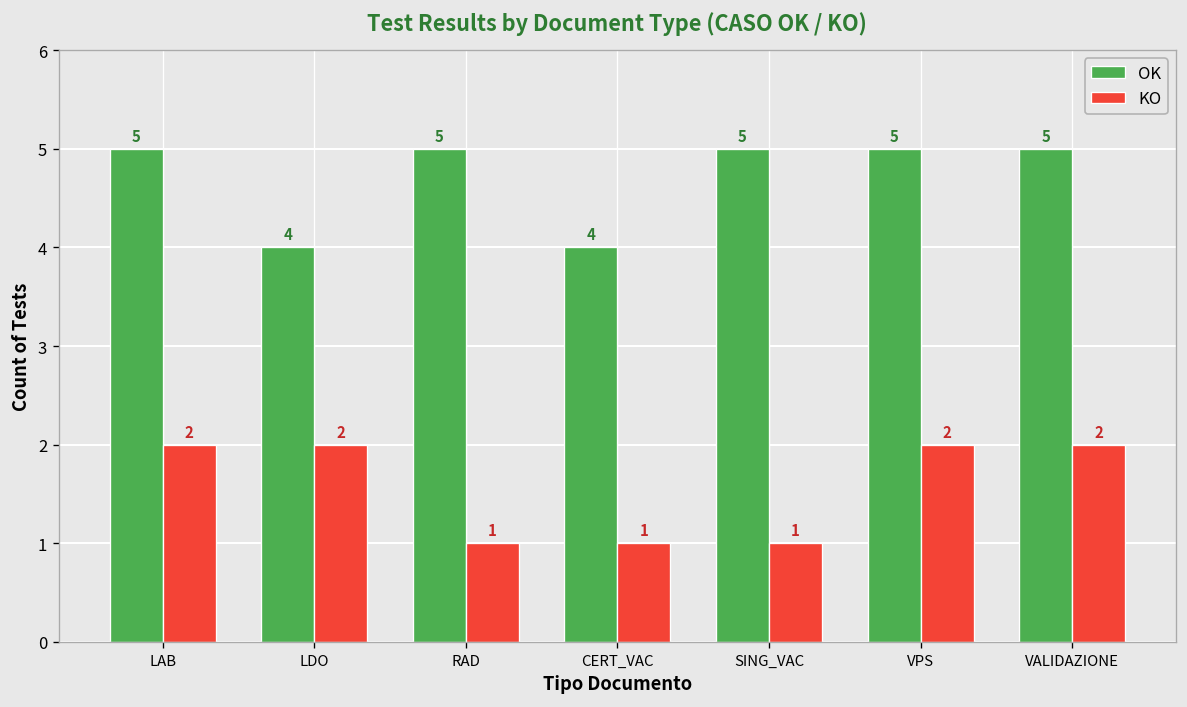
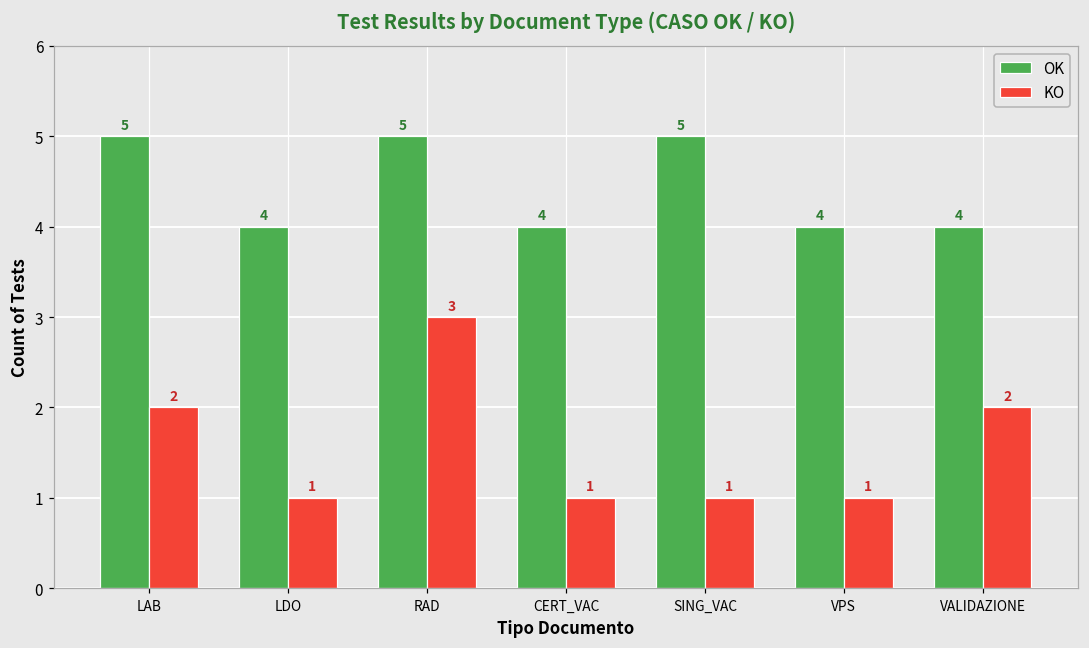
KO, LDO: 2 -> 1
KO, RAD: 1 -> 3
OK, VPS: 5 -> 4
KO, VPS: 2 -> 1
OK, VALIDAZIONE: 5 -> 4
